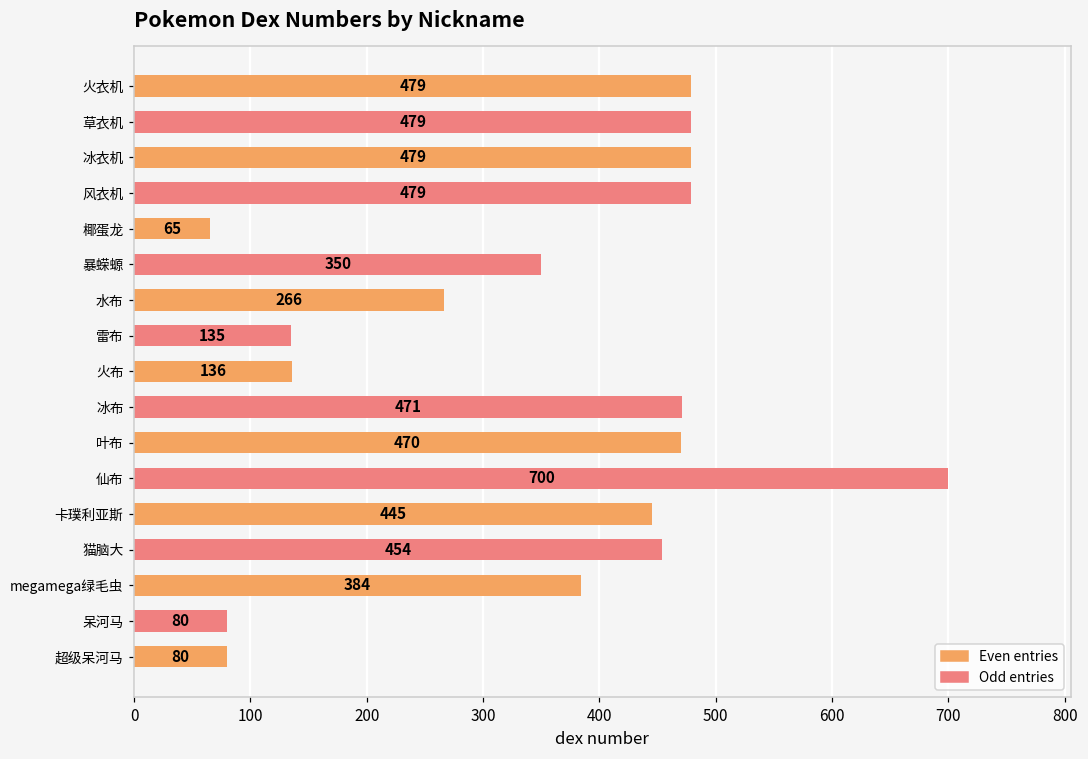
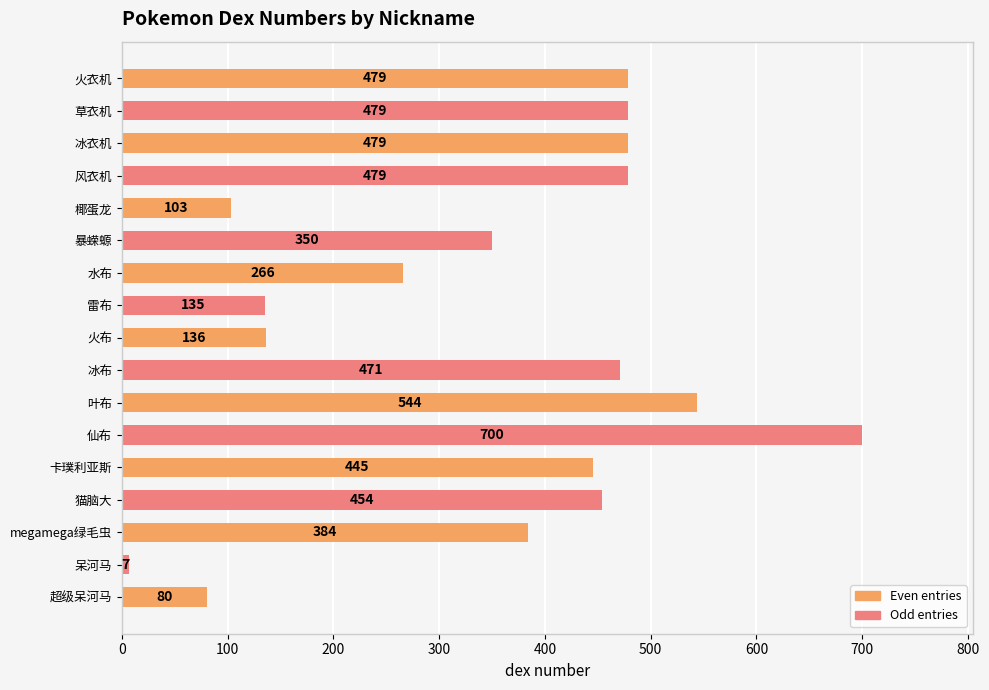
椰蛋龙: 65 -> 103
叶布: 470 -> 544
呆河马: 80 -> 7
